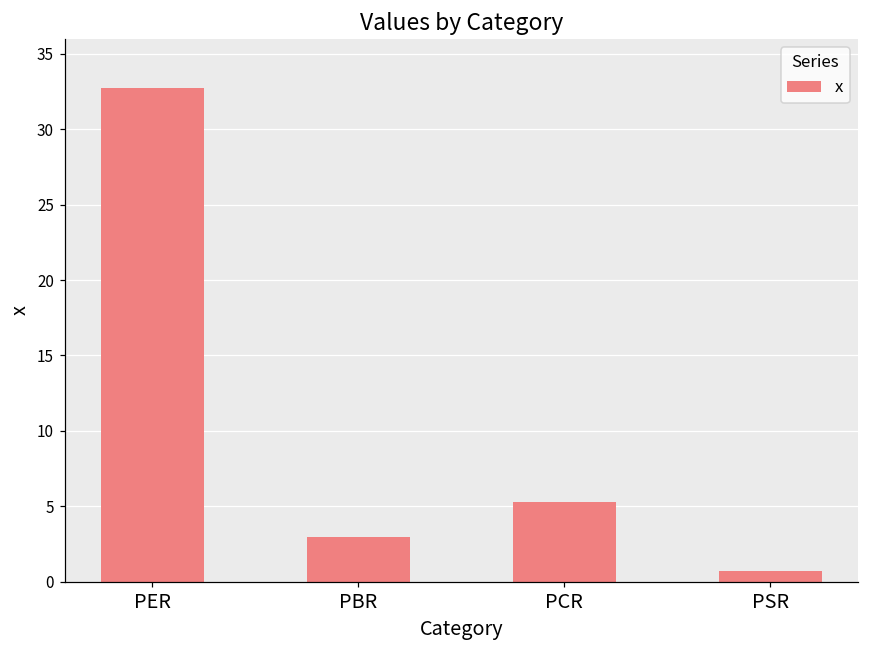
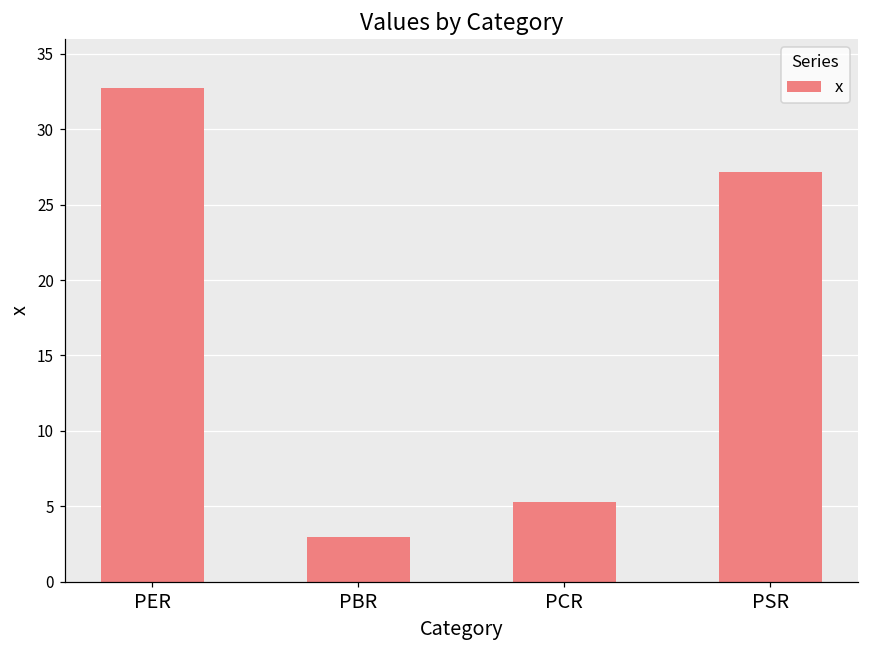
PSR: 0.7 -> 27.1
